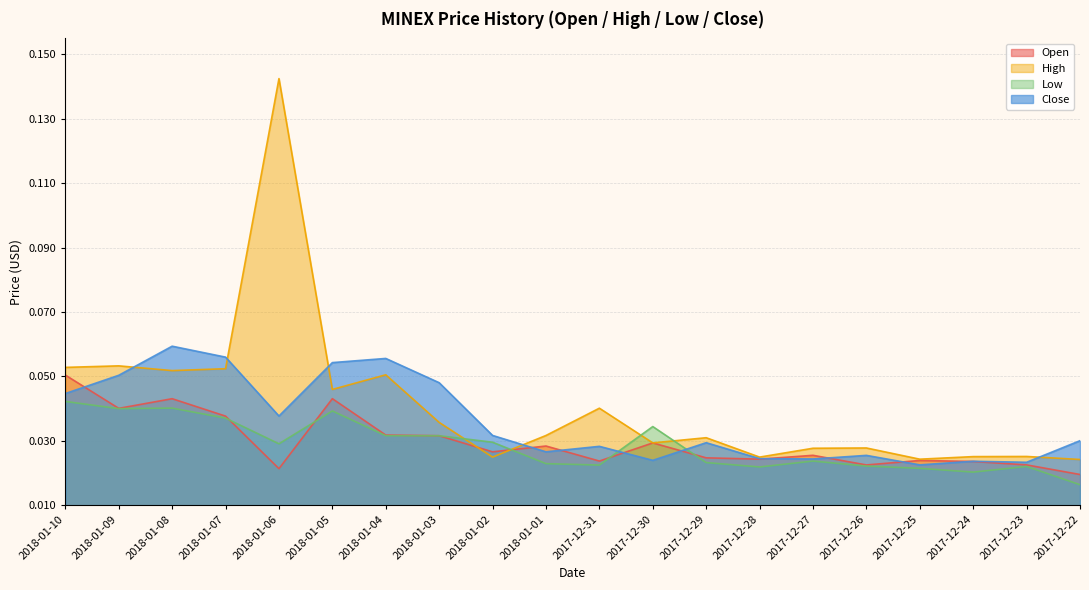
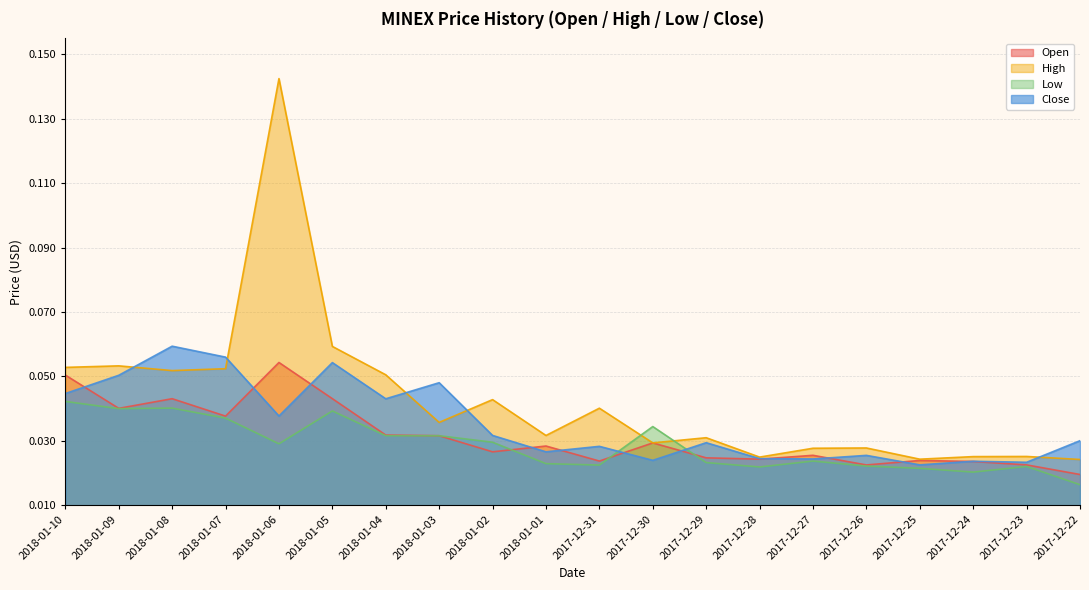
Open, 2018-01-06: 0.021 -> 0.054
High, 2018-01-05: 0.046 -> 0.059
Close, 2018-01-04: 0.056 -> 0.043
High, 2018-01-02: 0.025 -> 0.043
